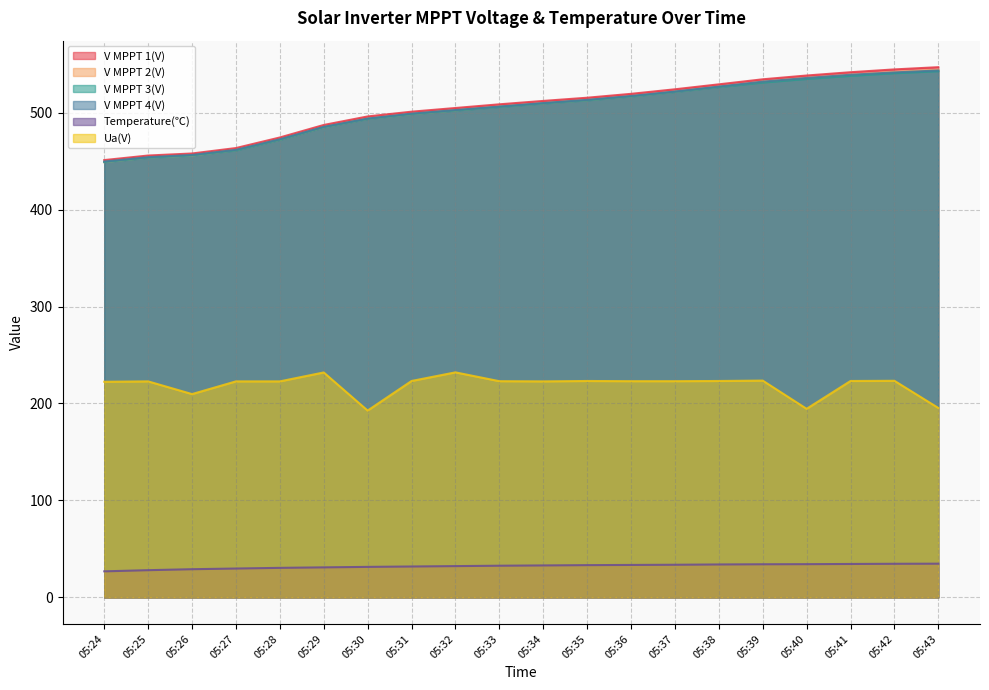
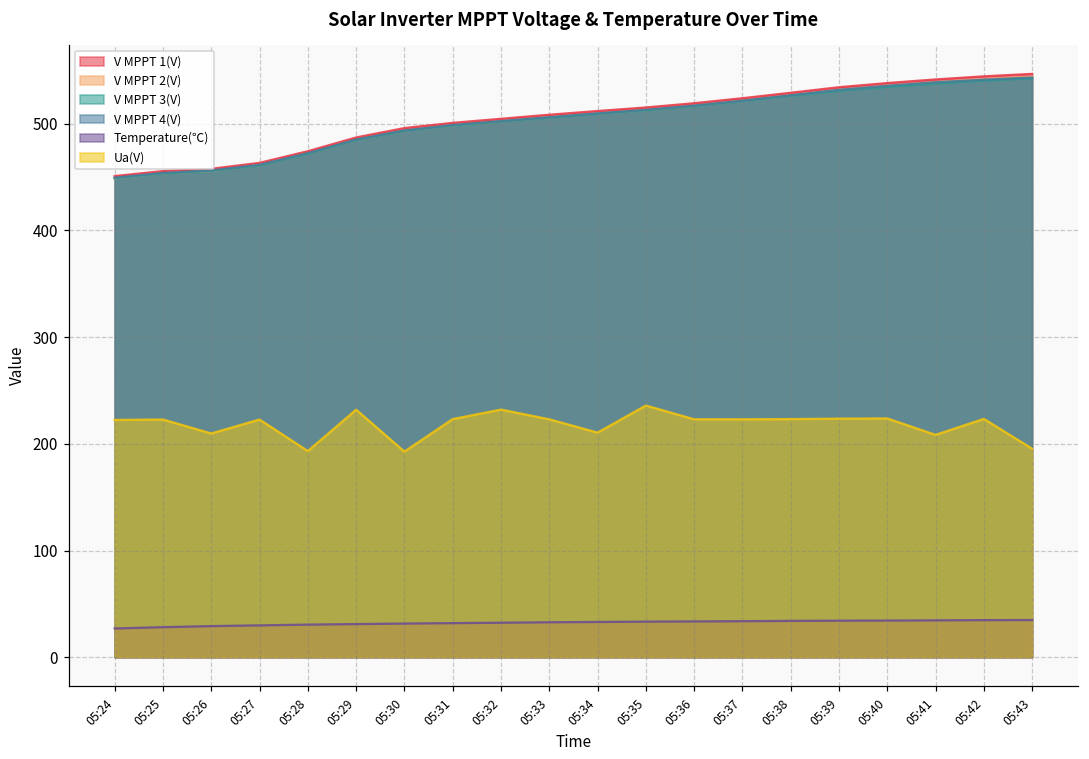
Ua(V), 05:28: 220 -> 190
Ua(V), 05:34: 220 -> 210
Ua(V), 05:35: 220 -> 240
Ua(V), 05:40: 190 -> 220
Ua(V), 05:41: 220 -> 210
